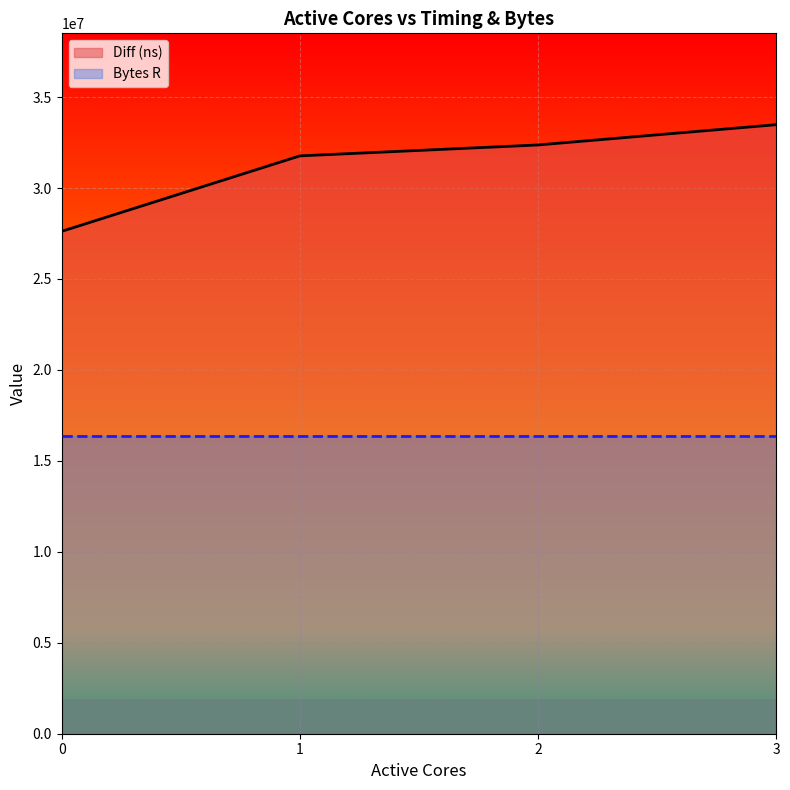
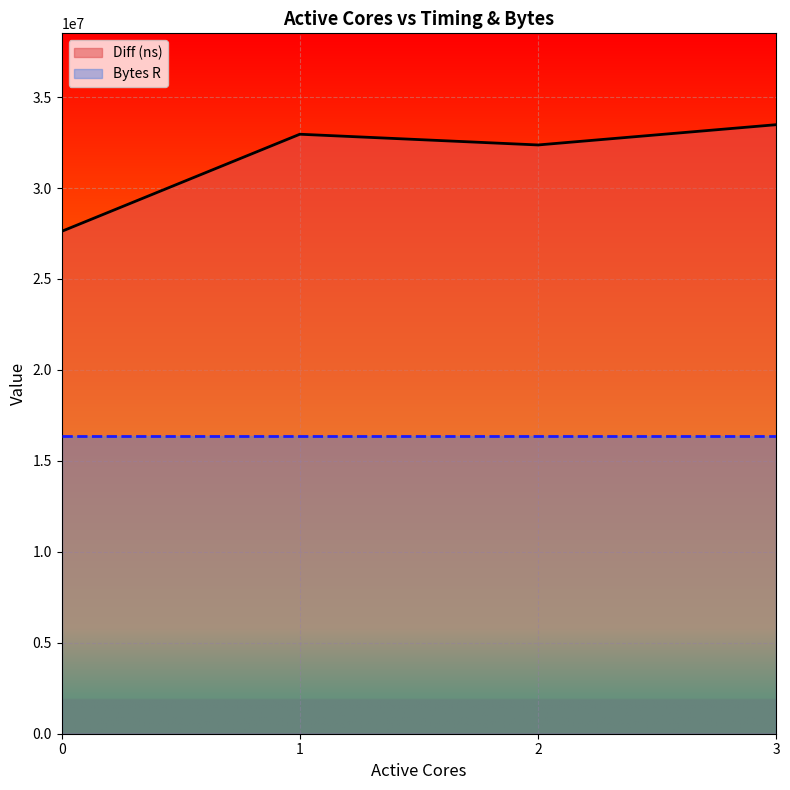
Diff (ns), 1: 31800000 -> 33000000
